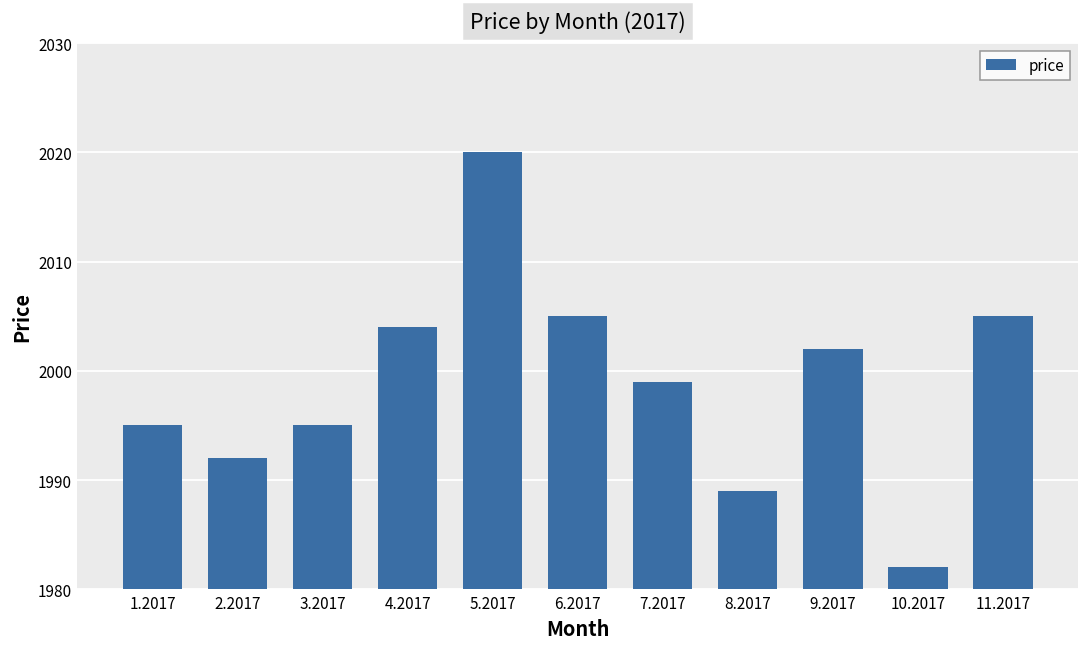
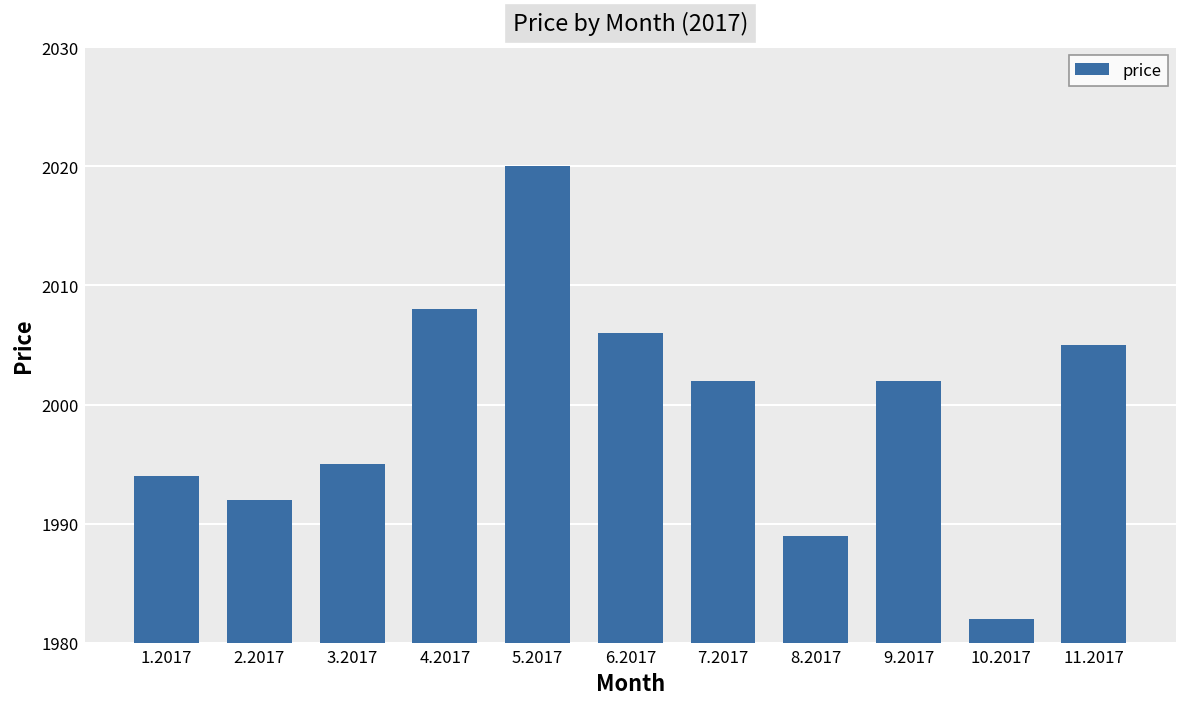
1.2017: 1995 -> 1994
4.2017: 2004 -> 2008
6.2017: 2005 -> 2006
7.2017: 1999 -> 2002
